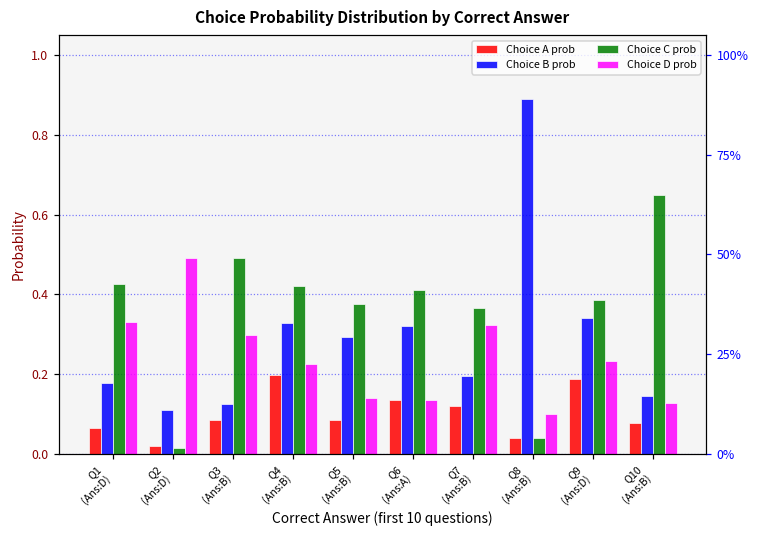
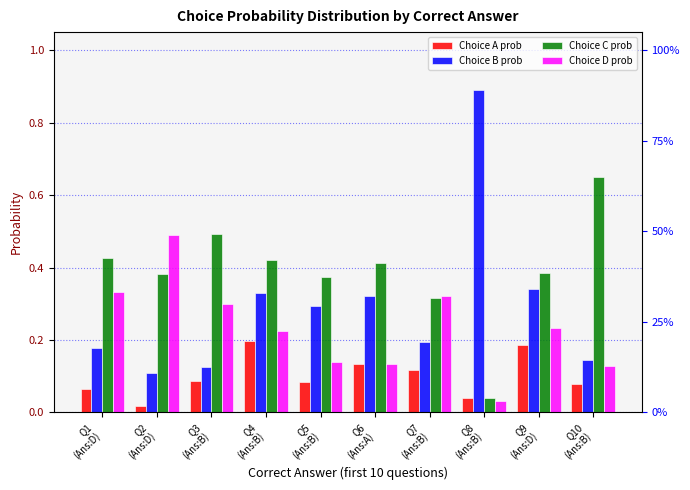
Choice C prob, Q2 (Ans:D): 0.01 -> 0.38
Choice C prob, Q7 (Ans:B): 0.36 -> 0.32
Choice D prob, Q8 (Ans:B): 0.10 -> 0.03
